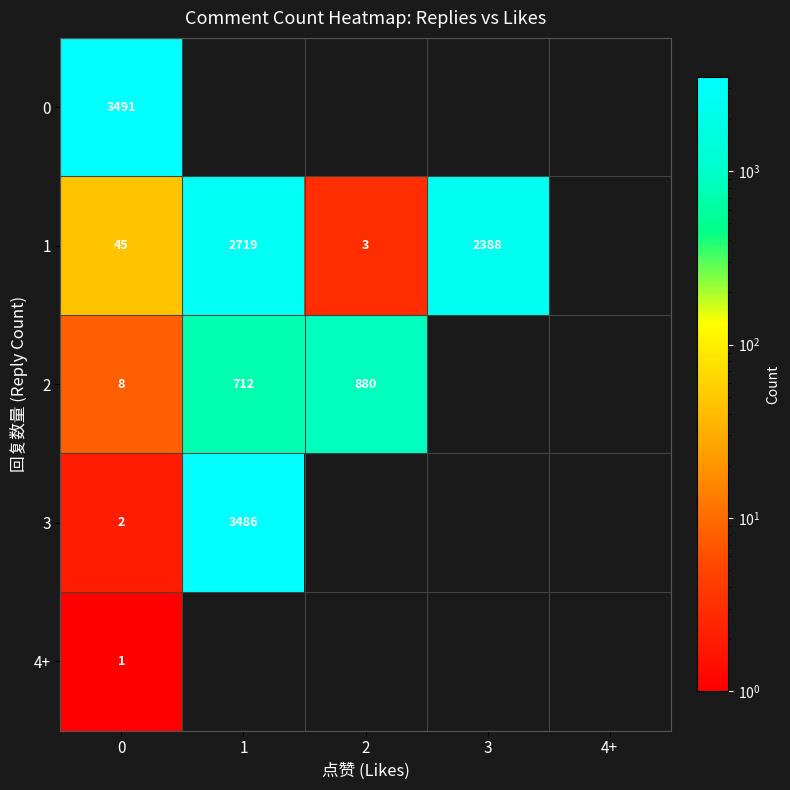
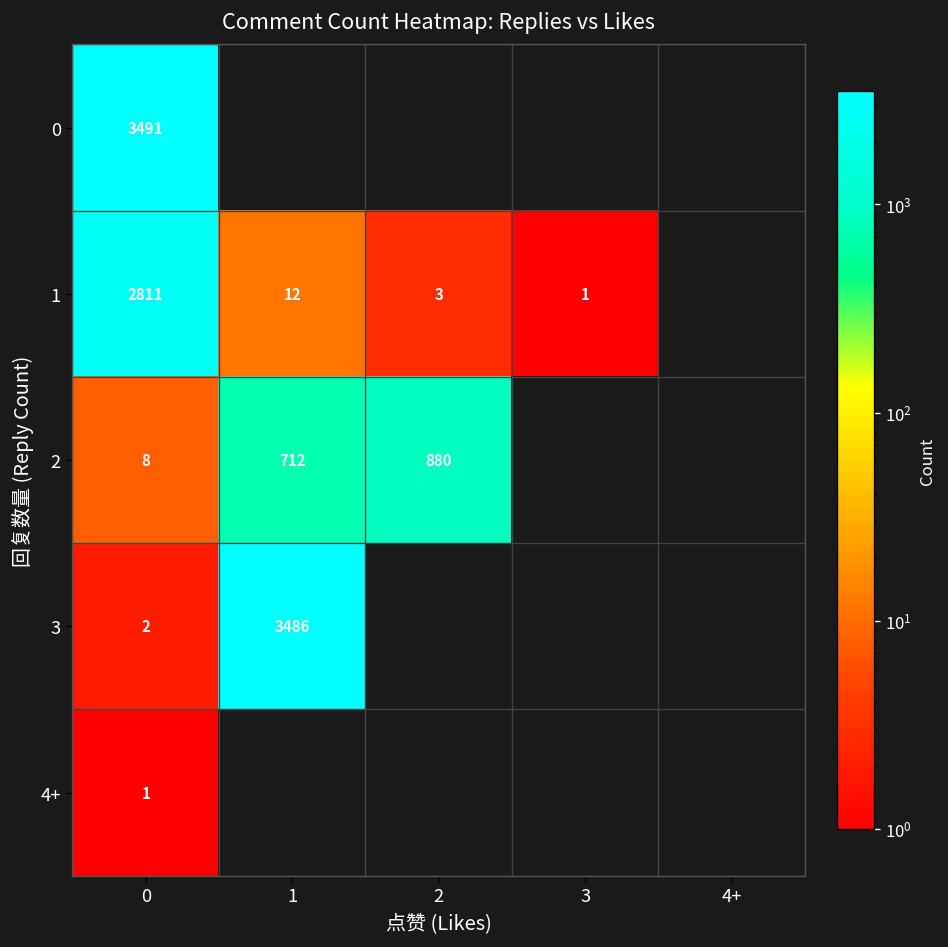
1, 0: 45 -> 2811
1, 1: 2719 -> 12
1, 3: 2388 -> 1
